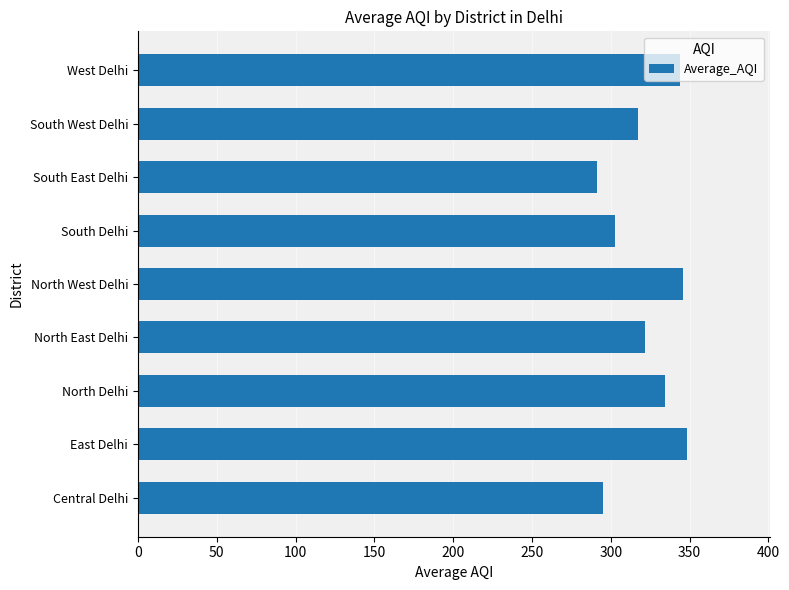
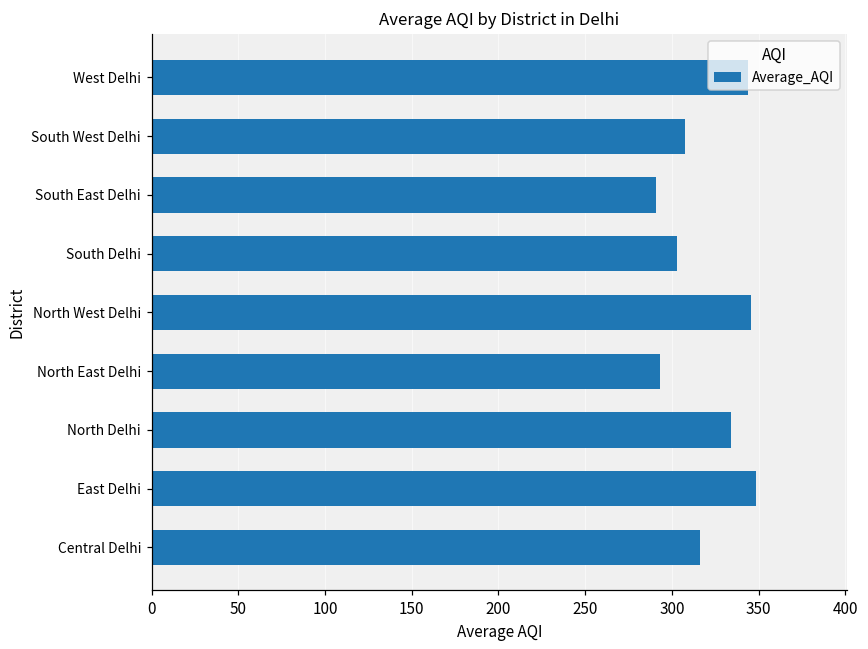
South West Delhi: 317 -> 307
North East Delhi: 322 -> 293
Central Delhi: 295 -> 316
